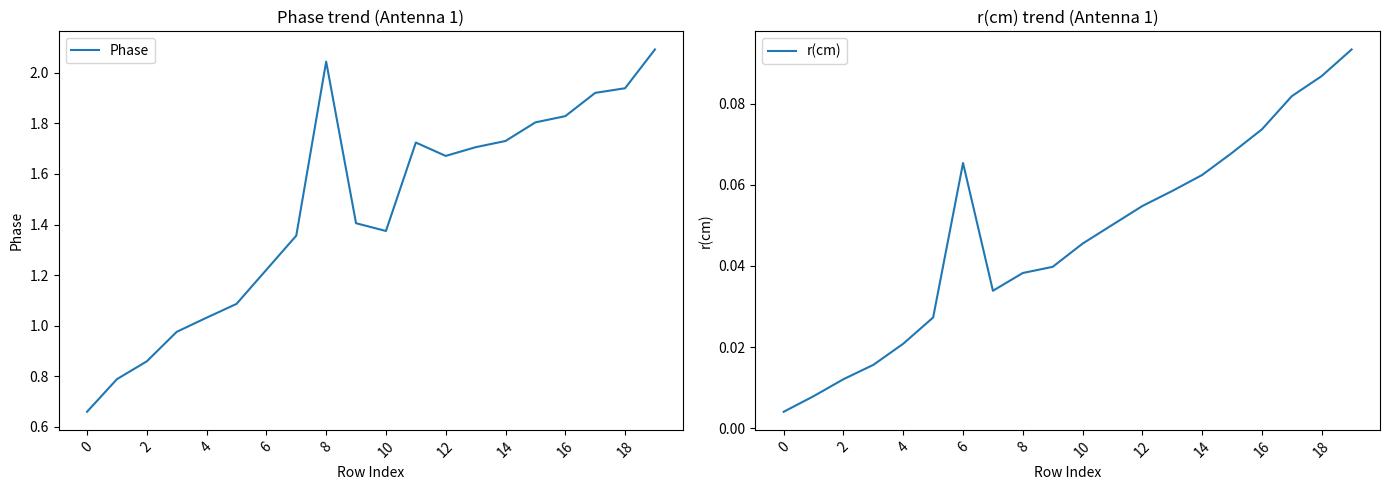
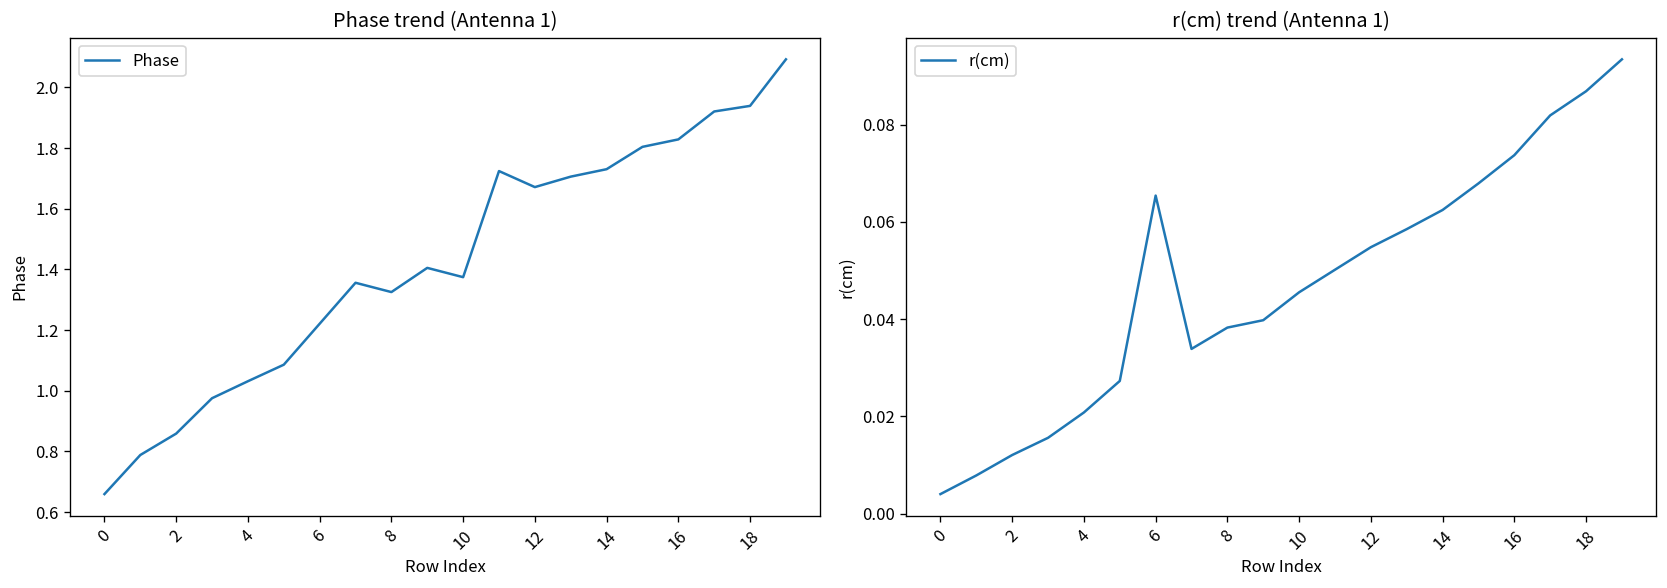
Phase trend (Antenna 1), 8: 2.04 -> 1.33
